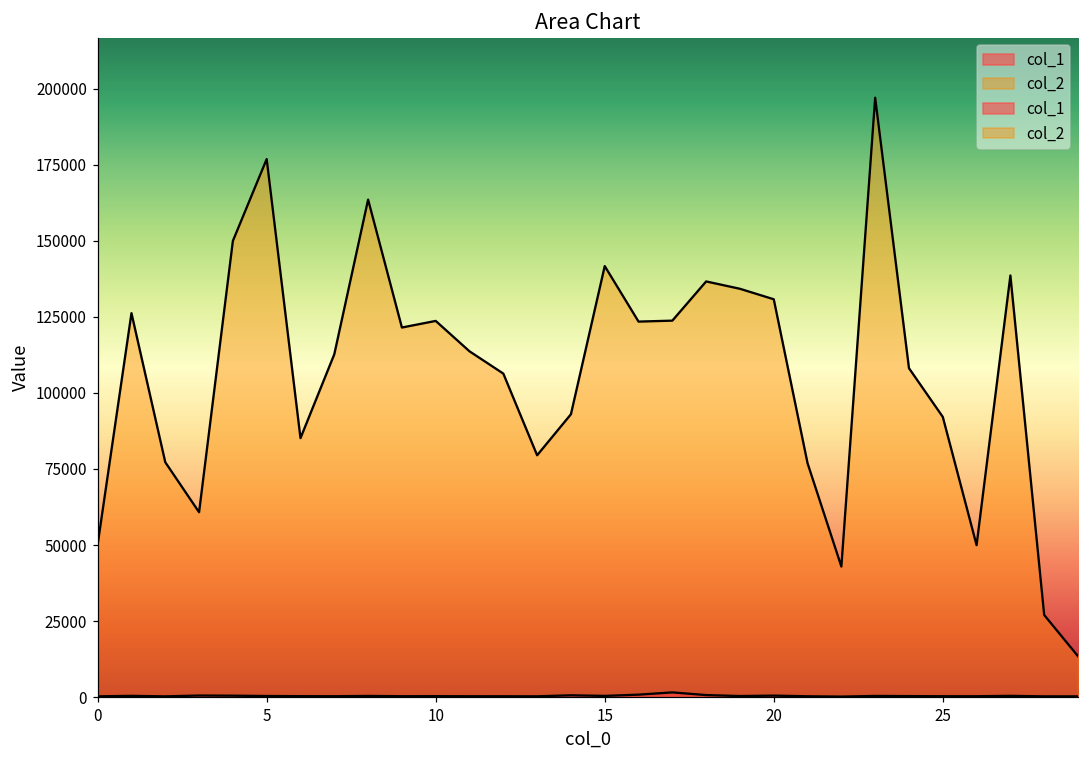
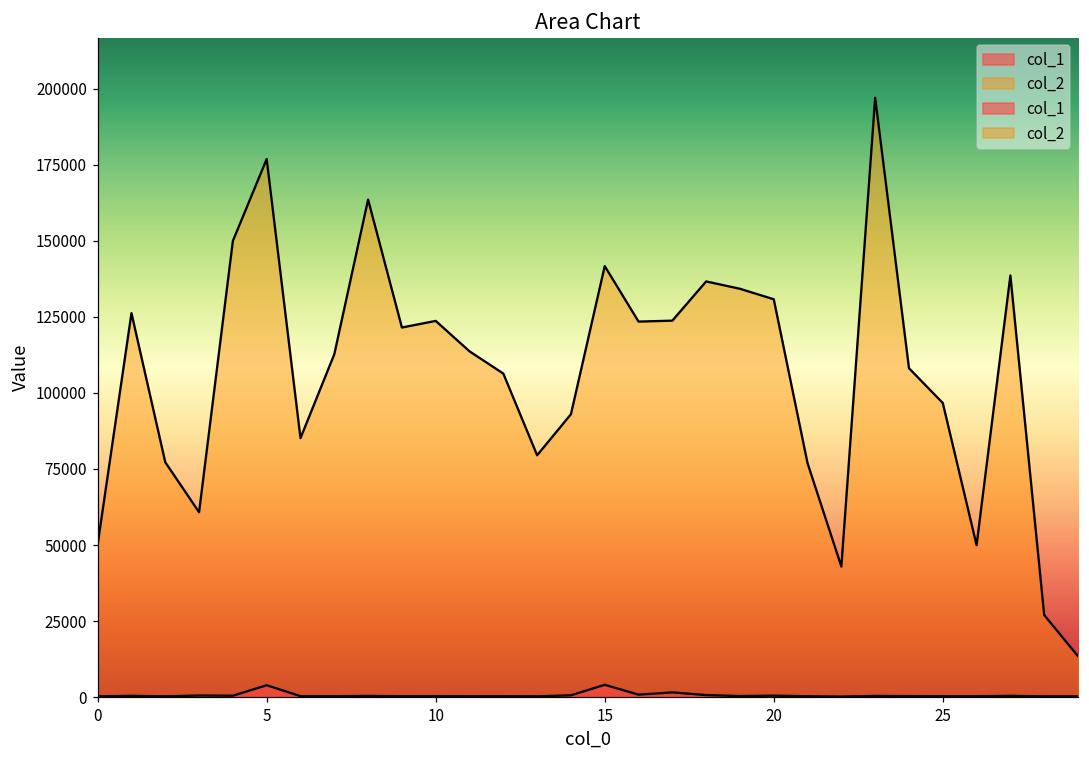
col_1, 5: 0 -> 4000
col_1, 15: 0 -> 4000
col_2, 25: 92000 -> 97000
